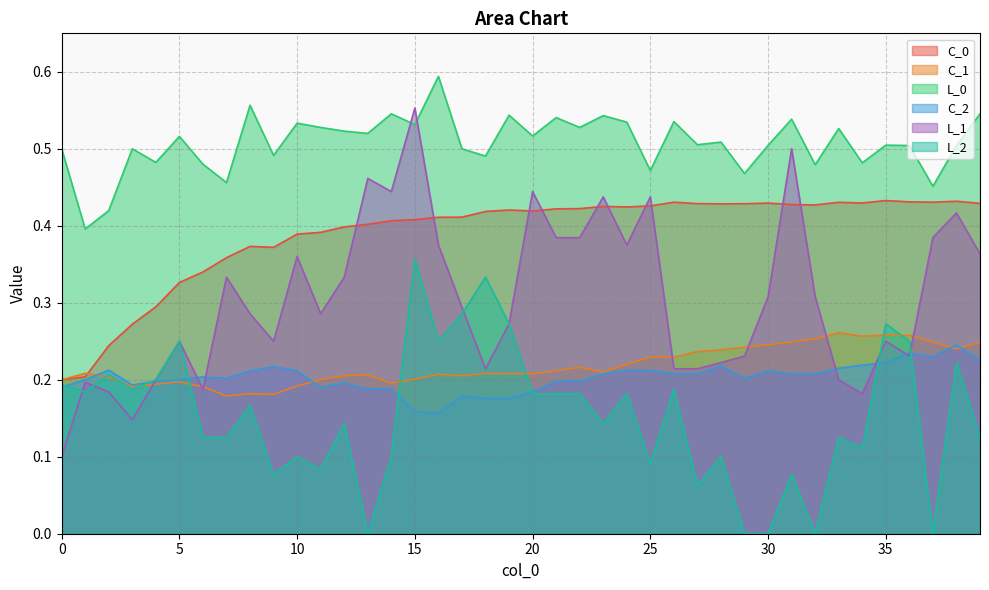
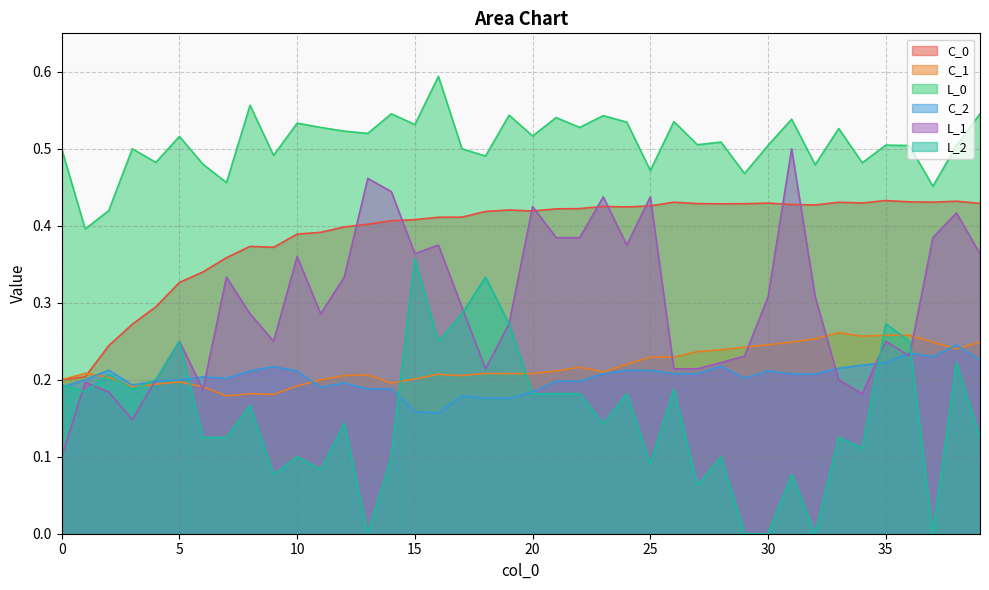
L_1, 15: 0.55 -> 0.36
L_1, 20: 0.44 -> 0.43
